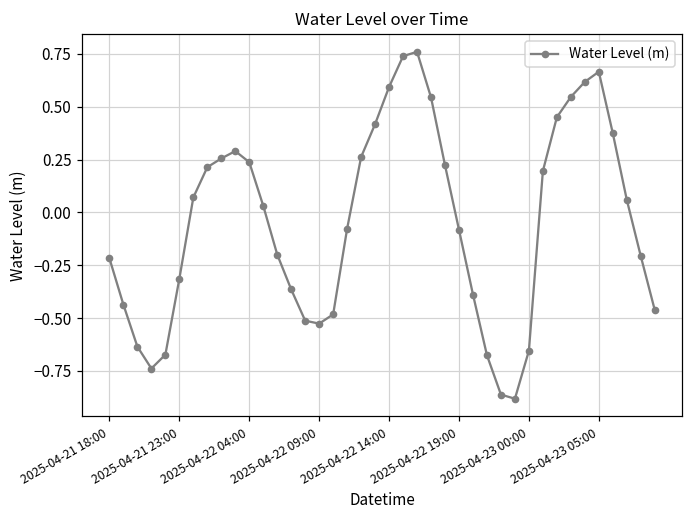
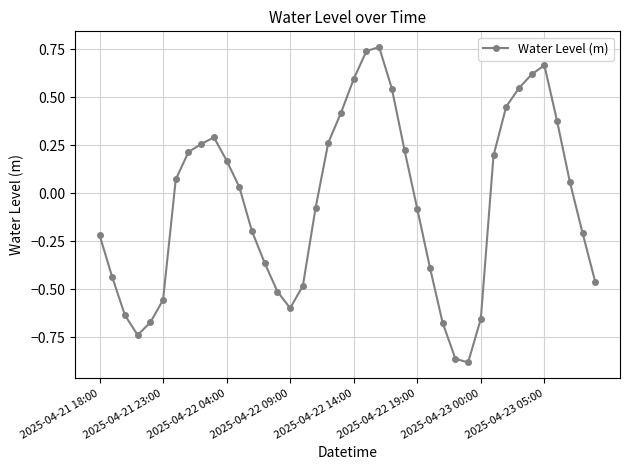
2025-04-21 23:00: -0.31 -> -0.56
2025-04-22 04:00: 0.24 -> 0.17
2025-04-22 09:00: -0.53 -> -0.60
